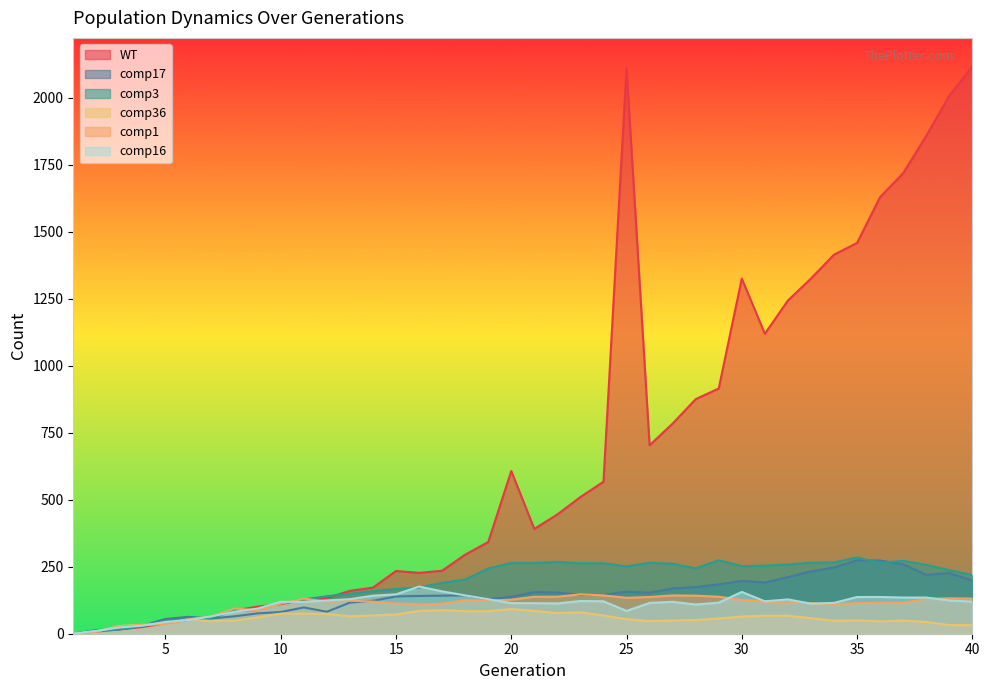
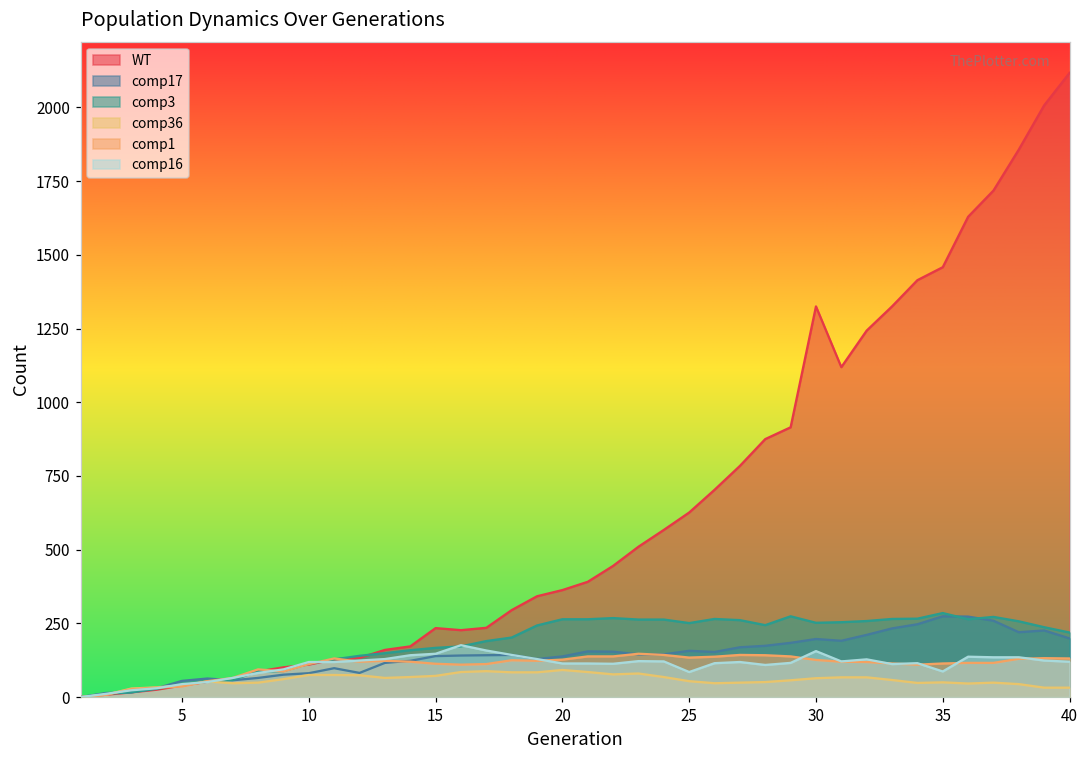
WT, 20: 610 -> 360
WT, 25: 2110 -> 630
comp16, 35: 140 -> 90
